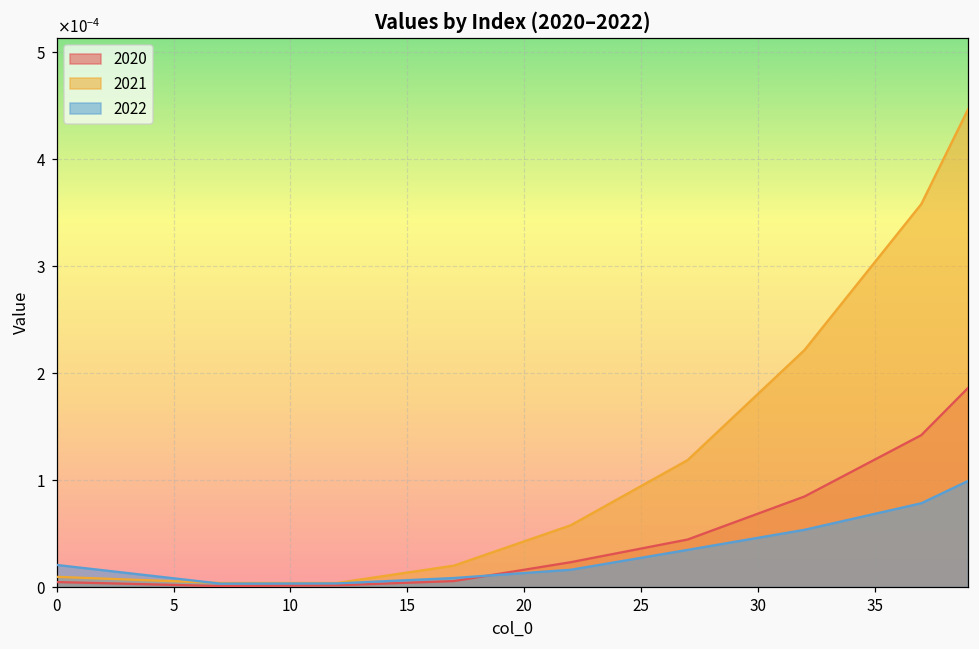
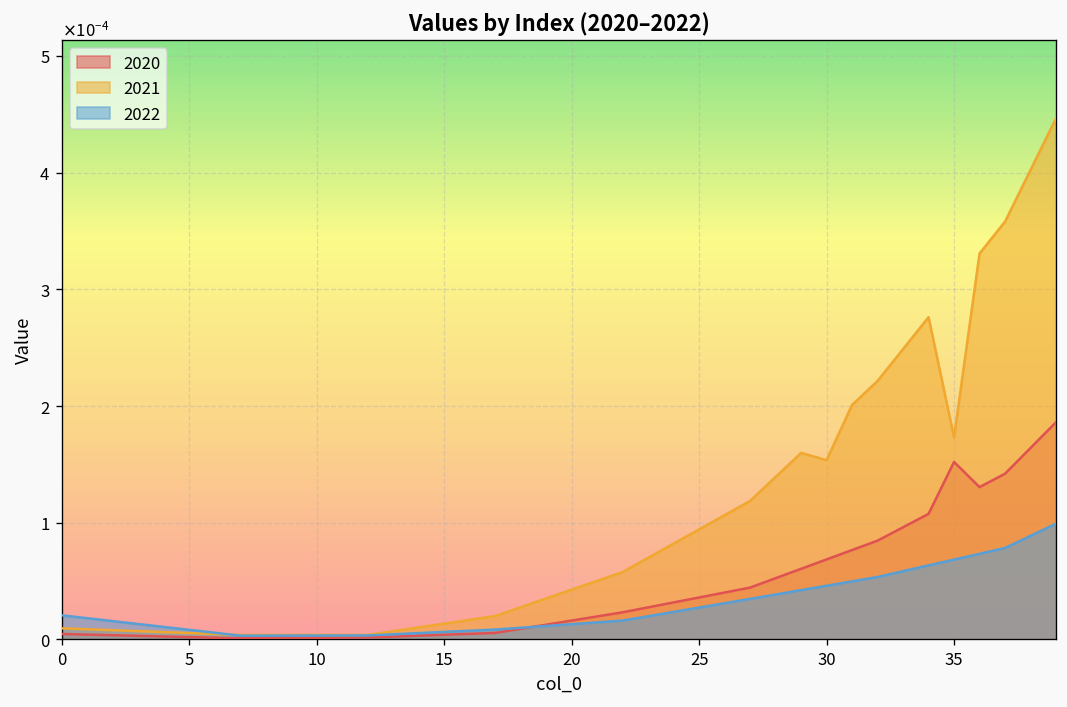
2021, 30: 0.00018 -> 0.00015
2020, 35: 0.00012 -> 0.00015
2021, 35: 0.00030 -> 0.00017
